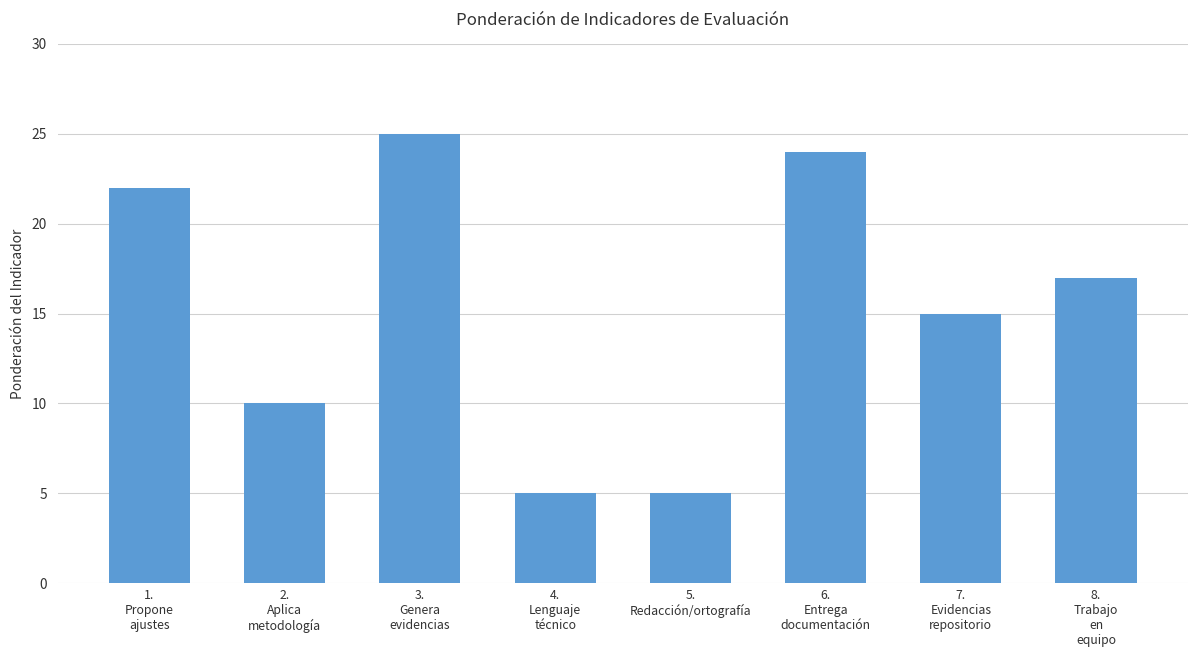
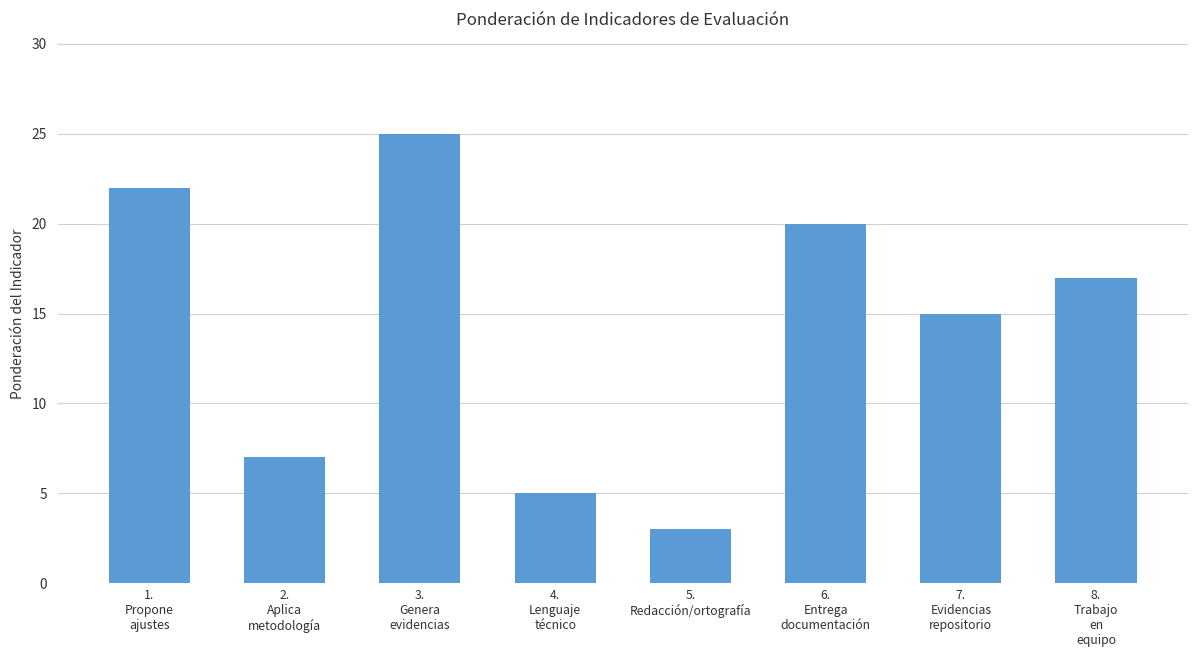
2. Aplica metodología: 10 -> 7
5. Redacción/ortografía: 5 -> 3
6. Entrega documentación: 24 -> 20
